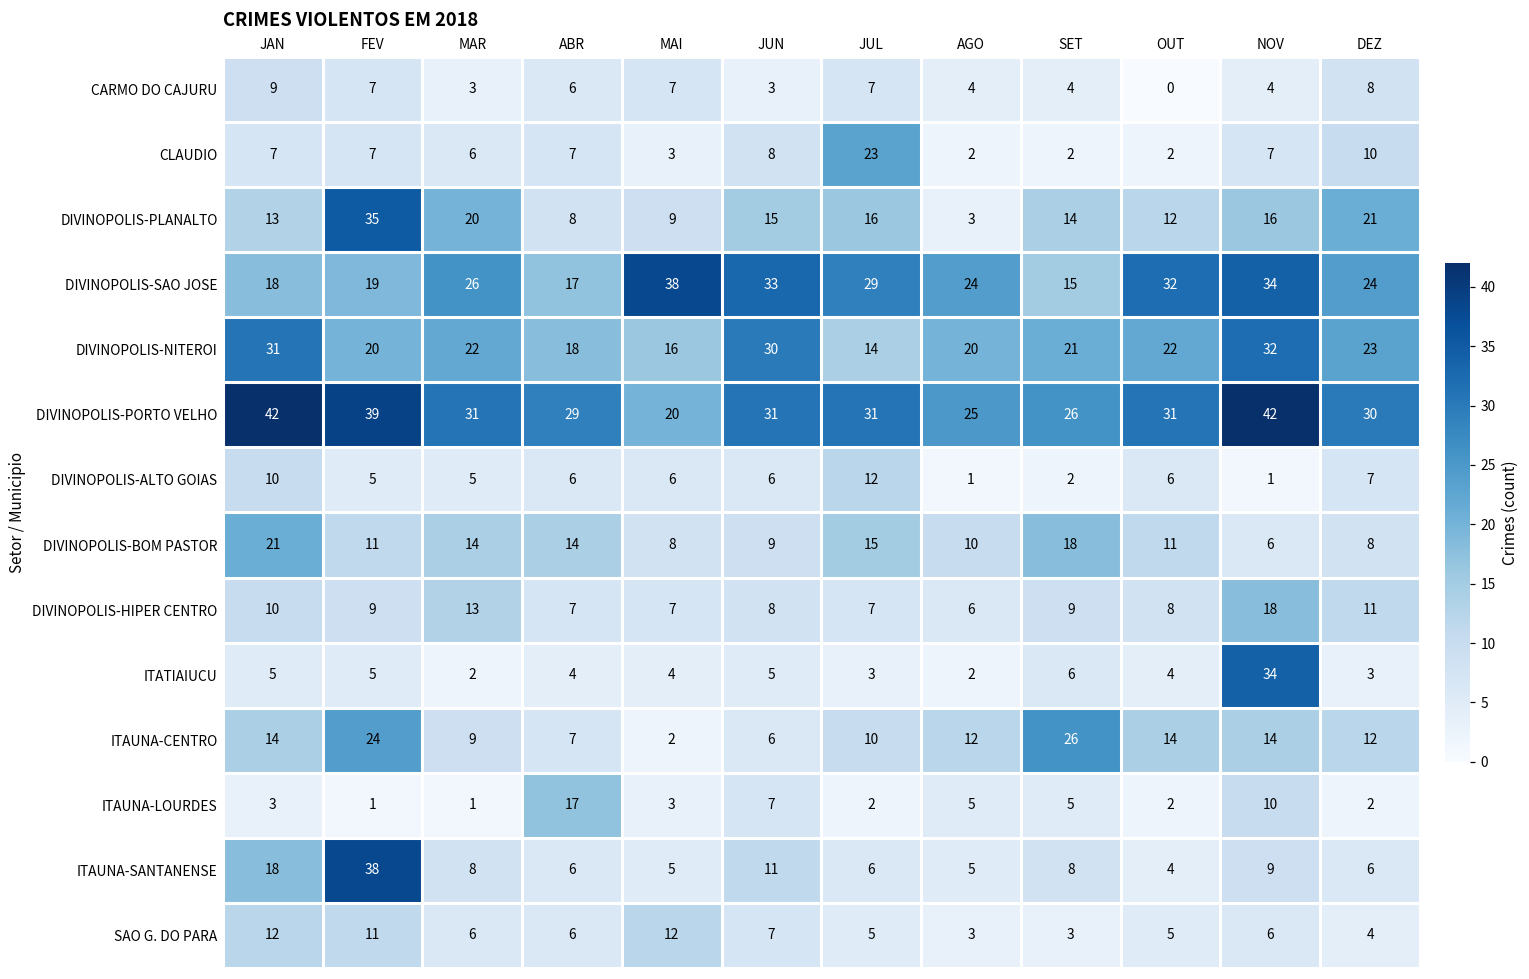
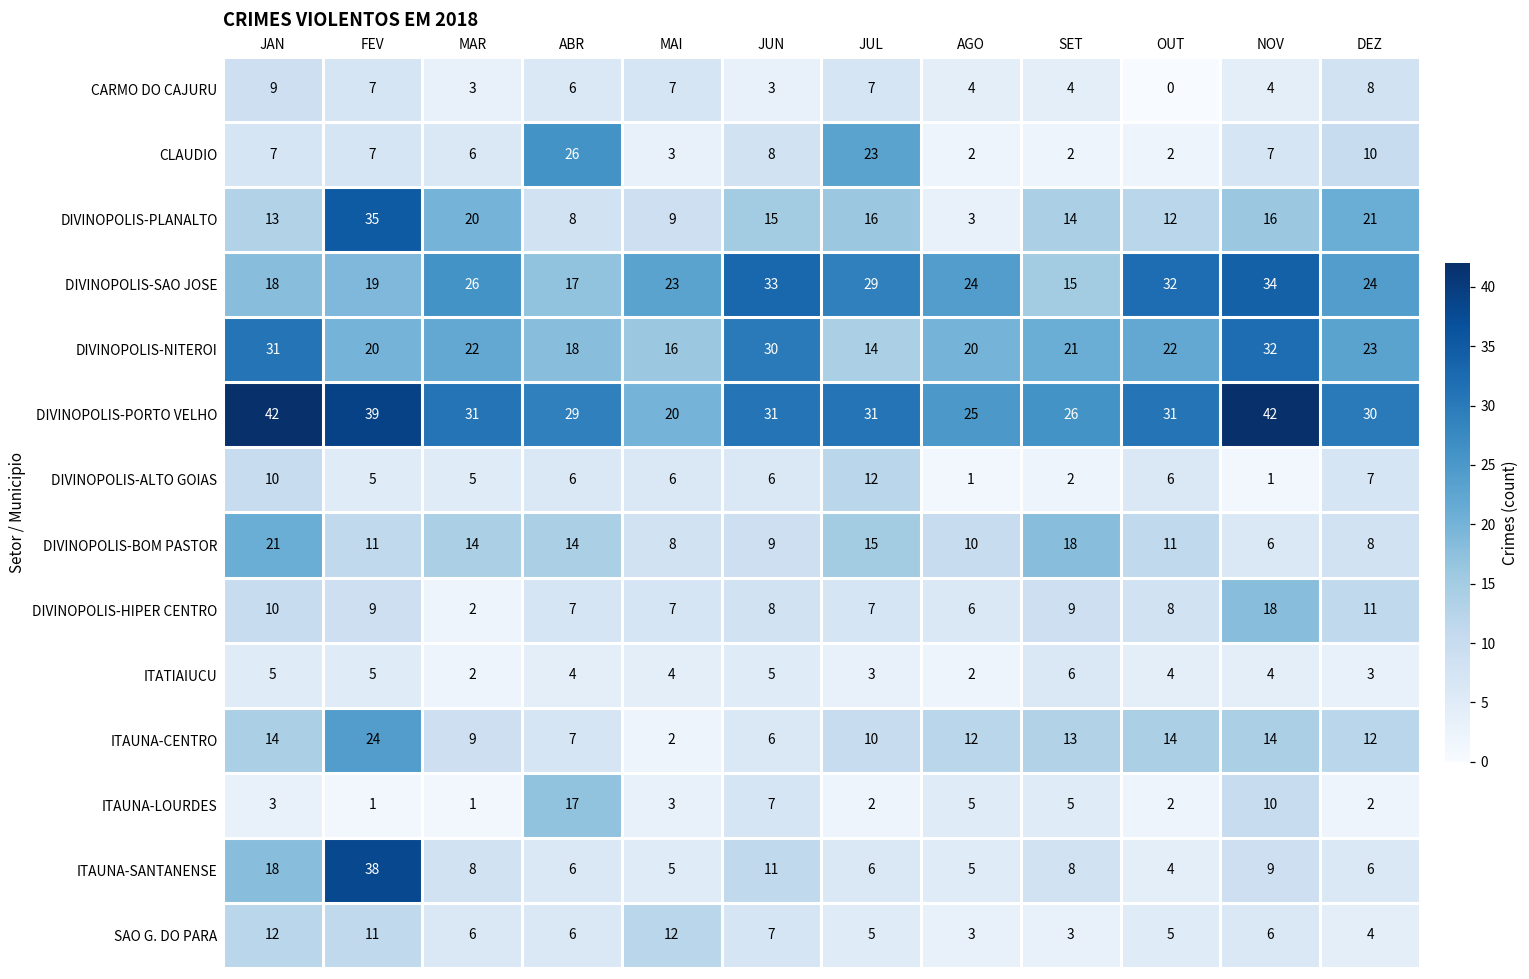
CLAUDIO, ABR: 7 -> 26
DIVINOPOLIS-SAO JOSE, MAI: 38 -> 23
DIVINOPOLIS-HIPER CENTRO, MAR: 13 -> 2
ITATIAIUCU, NOV: 34 -> 4
ITAUNA-CENTRO, SET: 26 -> 13
